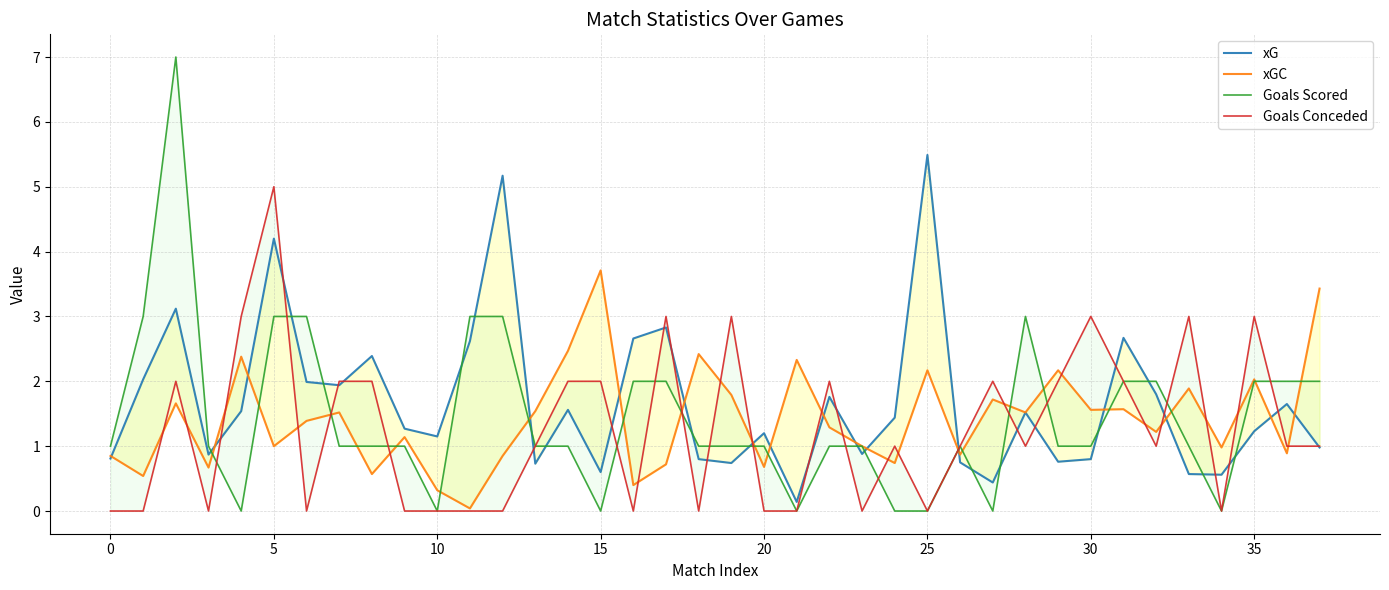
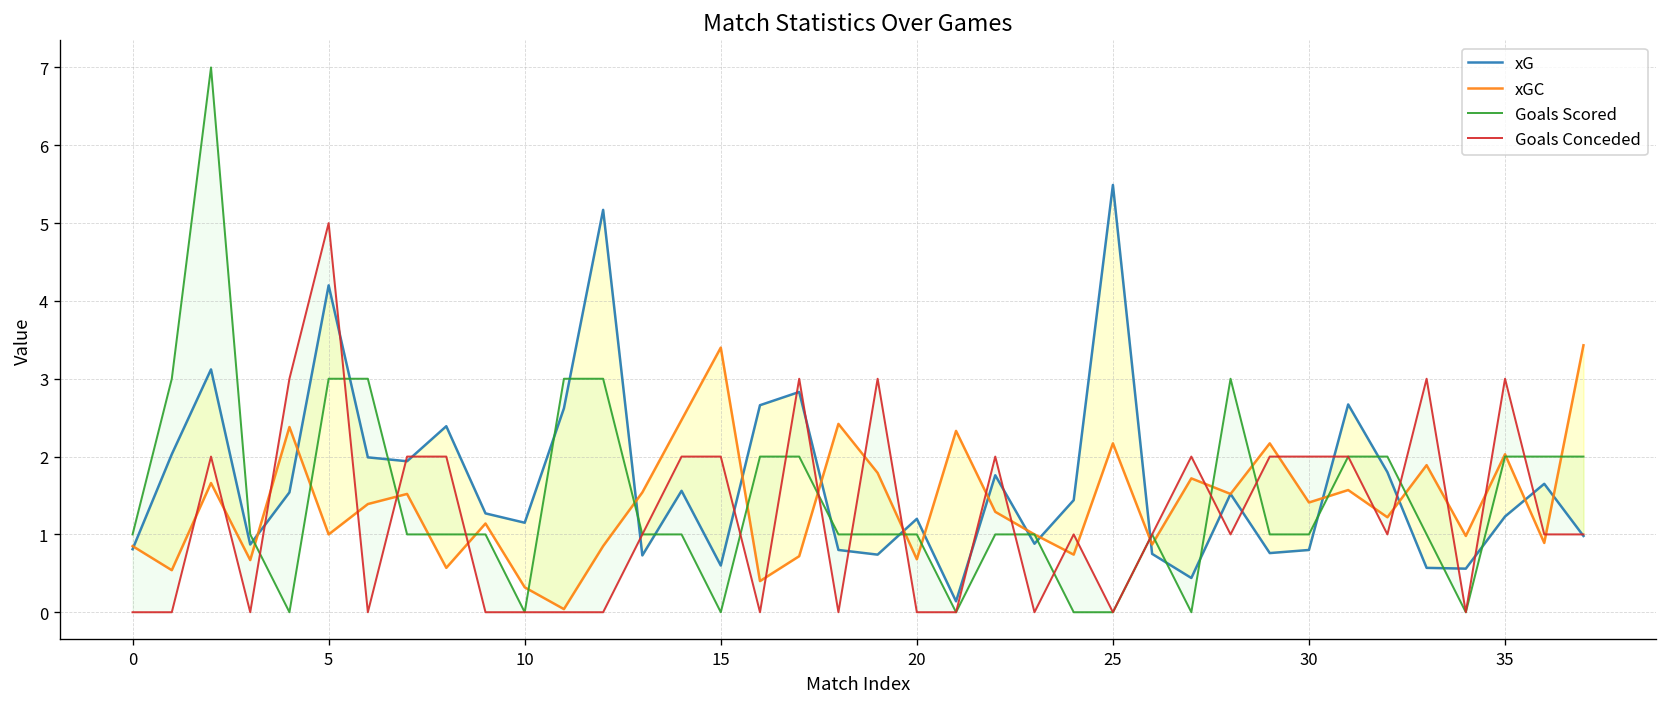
xGC, 15: 3.7 -> 3.4
xGC, 30: 1.6 -> 1.4
Goals Conceded, 30: 3 -> 2
